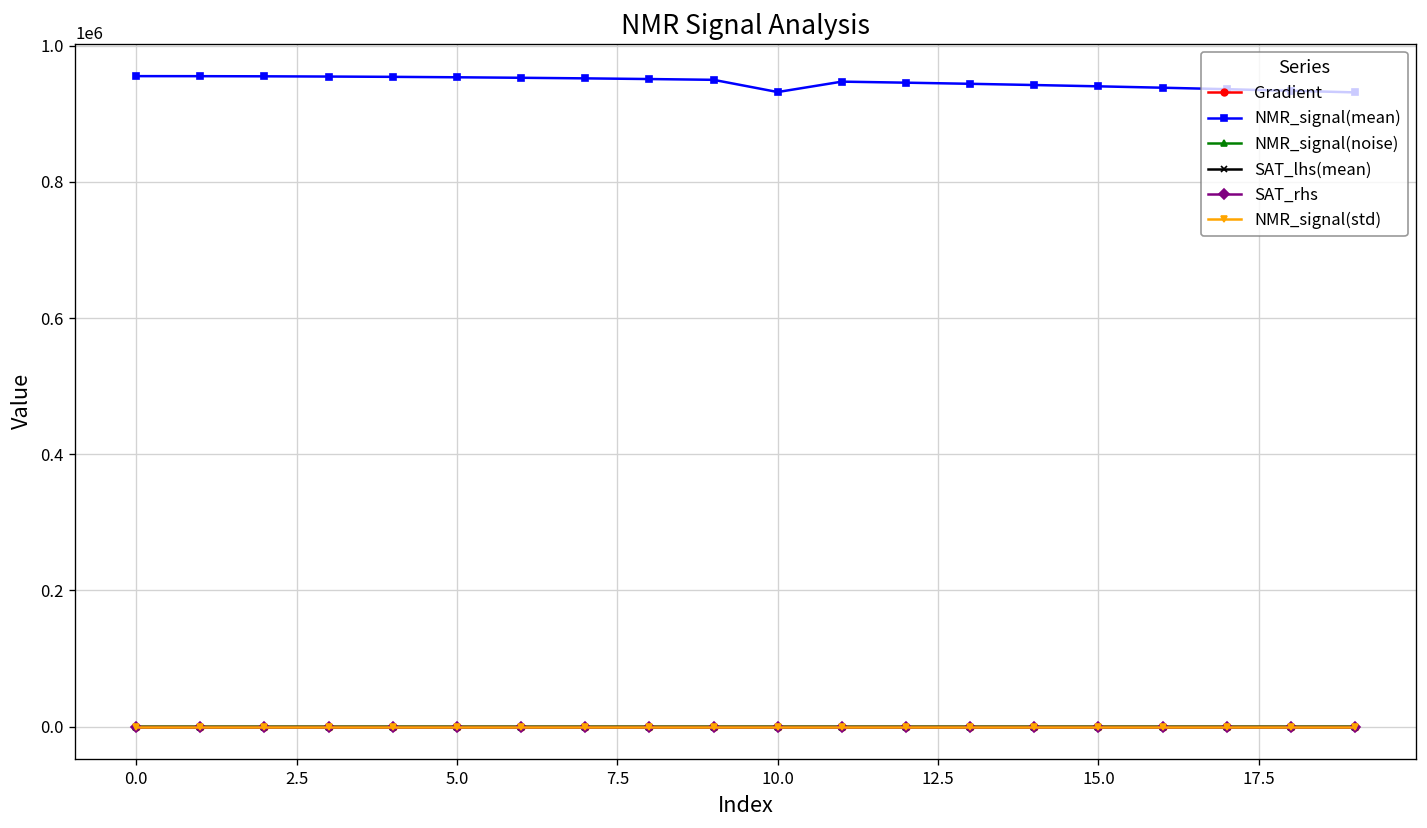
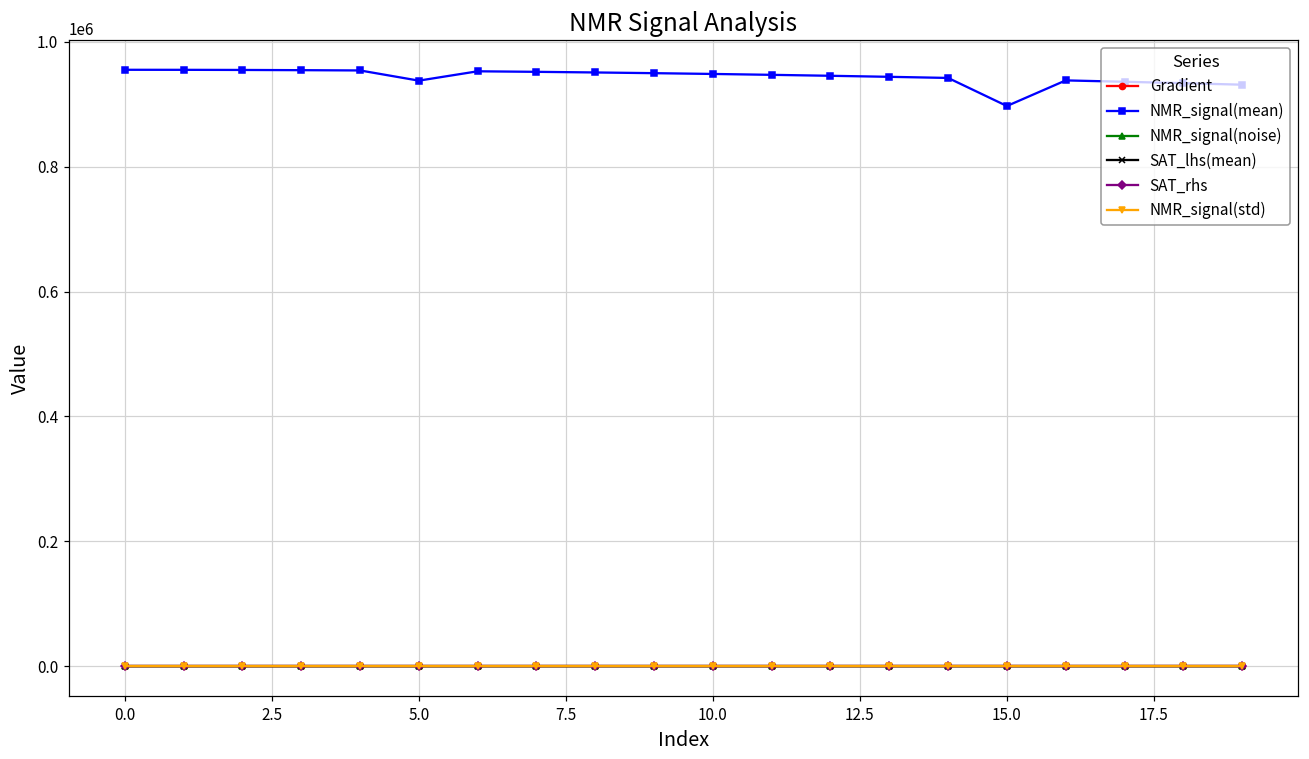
NMR_signal(mean), 5.0: 950000 -> 940000
NMR_signal(mean), 10.0: 930000 -> 950000
NMR_signal(mean), 15.0: 940000 -> 900000
